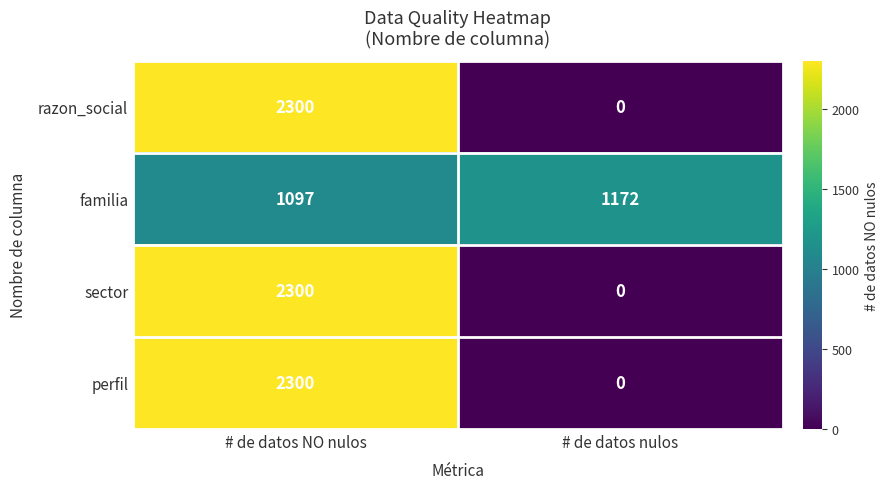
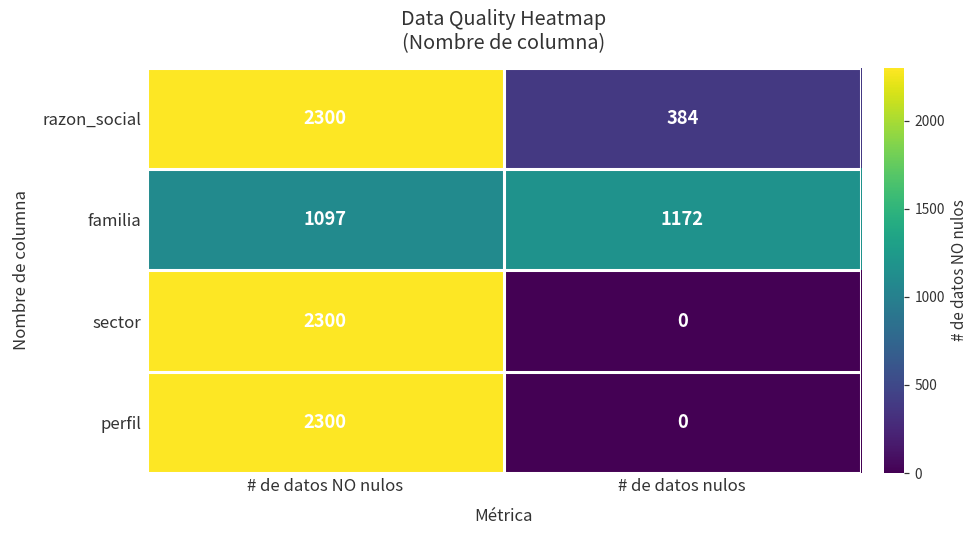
razon_social, # de datos nulos: 0 -> 384
